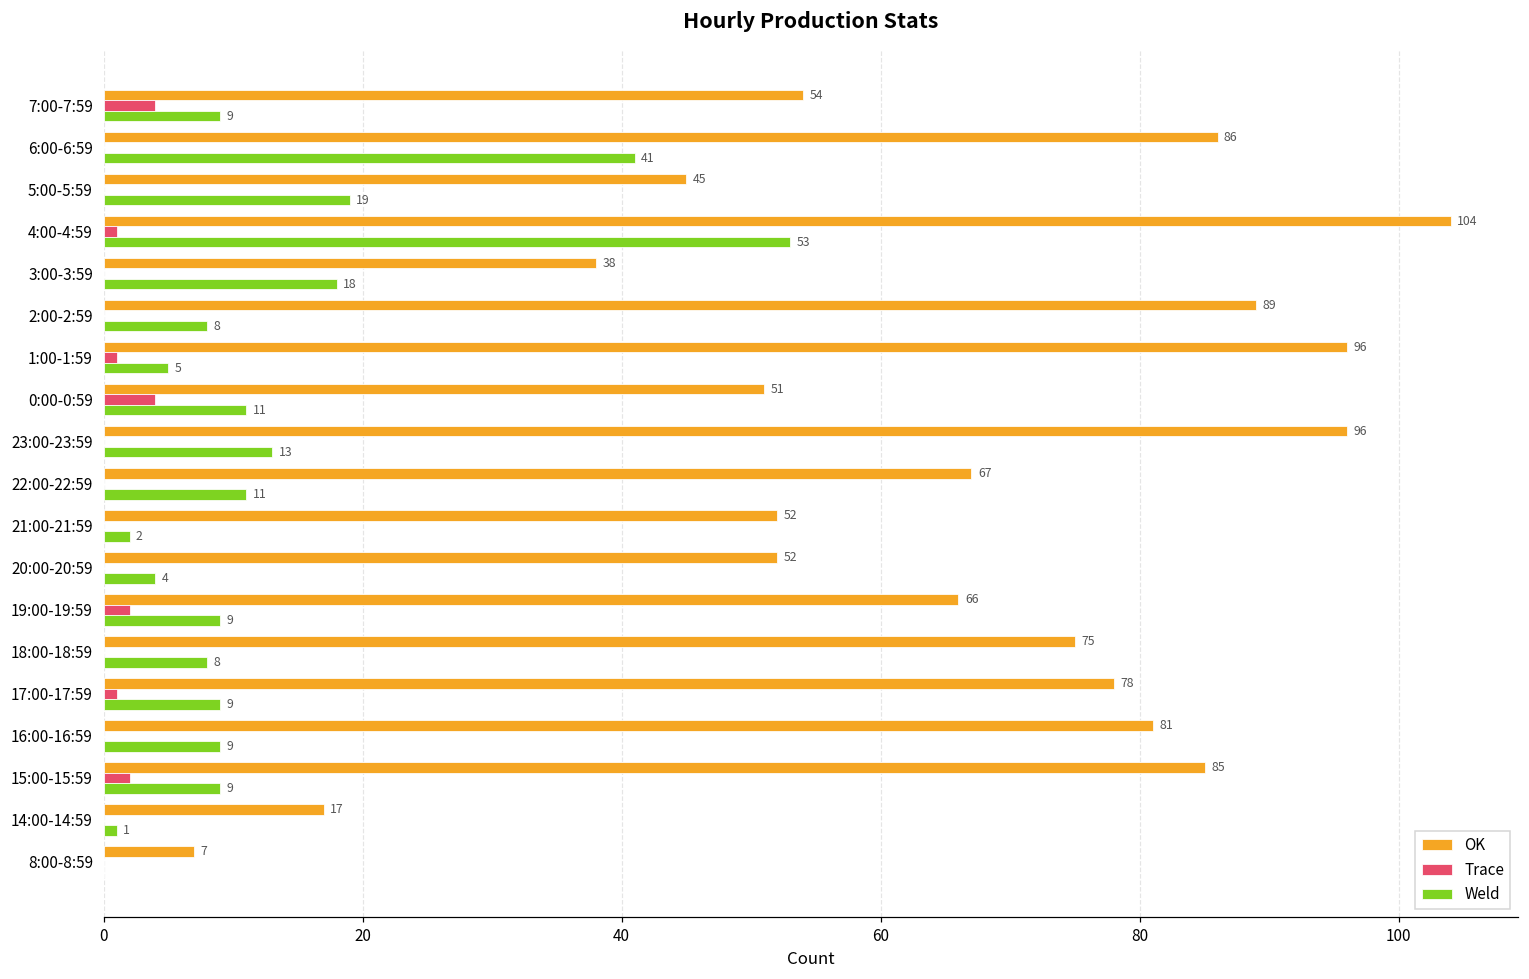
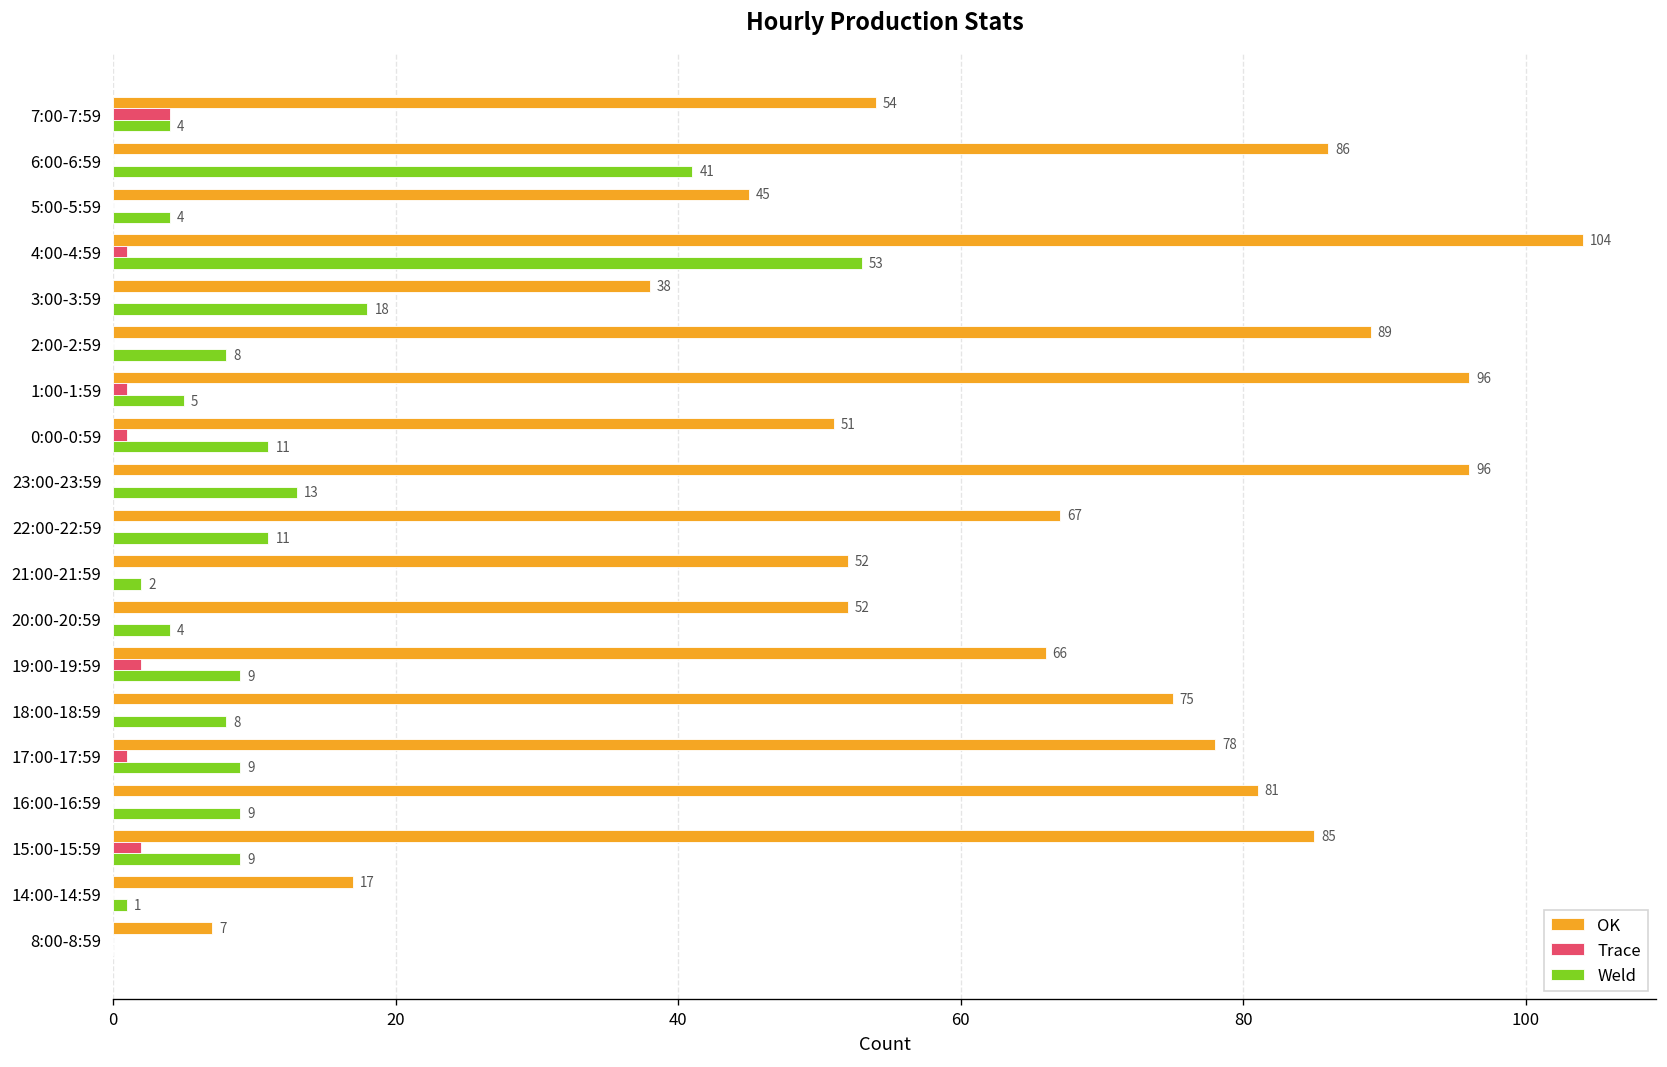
Weld, 7:00-7:59: 9 -> 4
Weld, 5:00-5:59: 19 -> 4
Trace, 0:00-0:59: 4 -> 1
